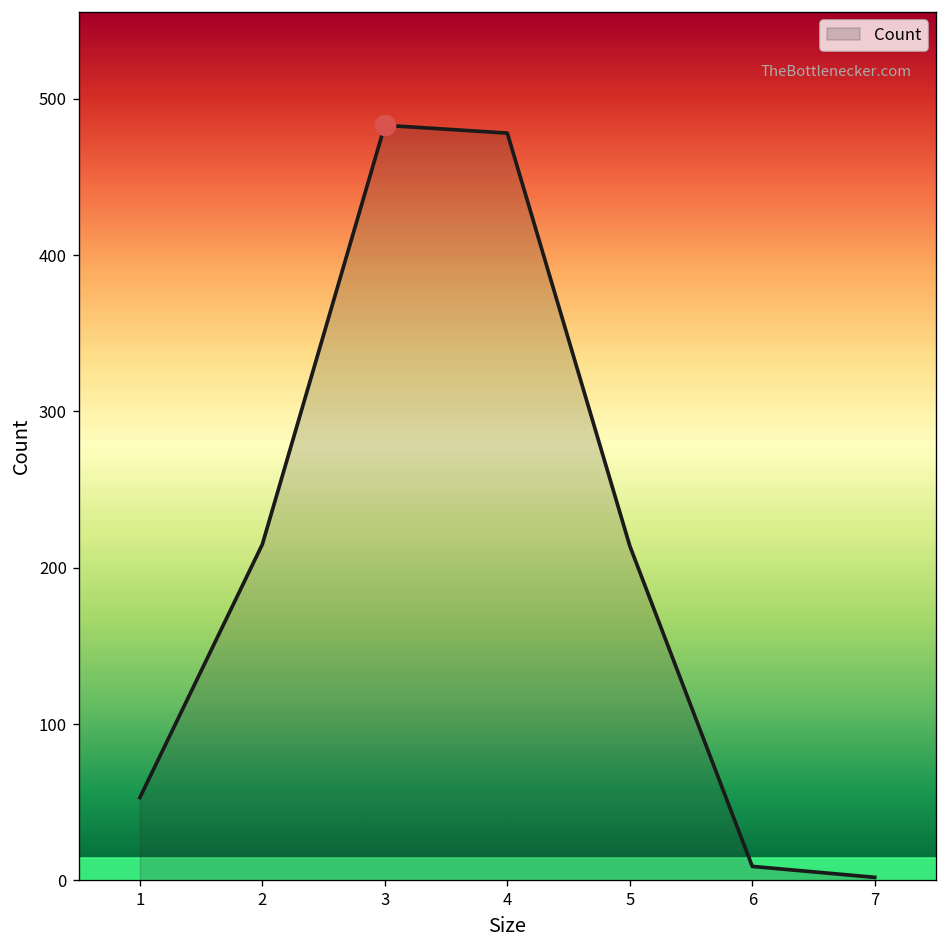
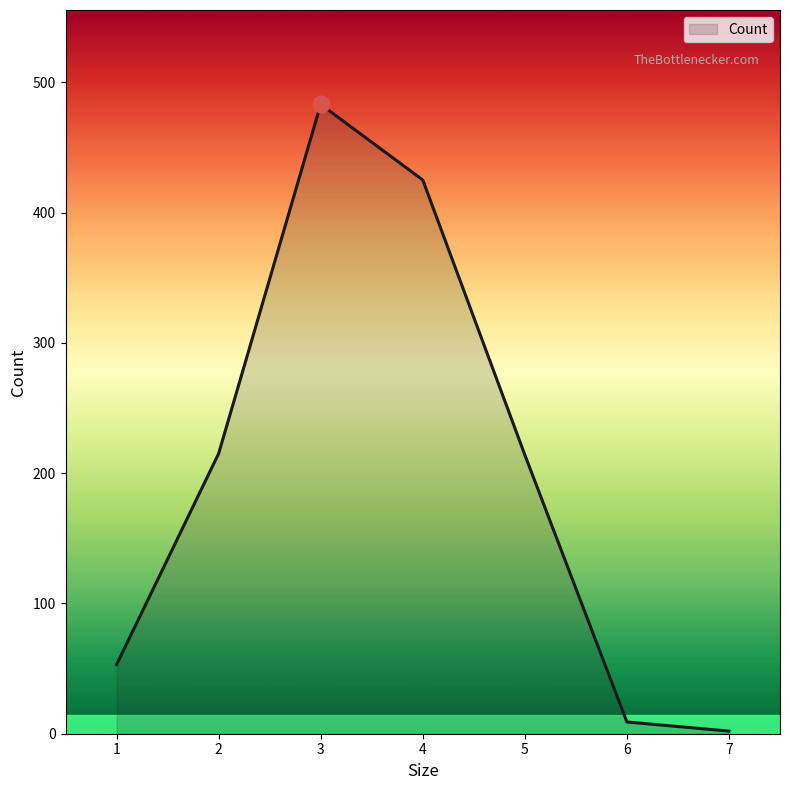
Count, 4: 478 -> 425
